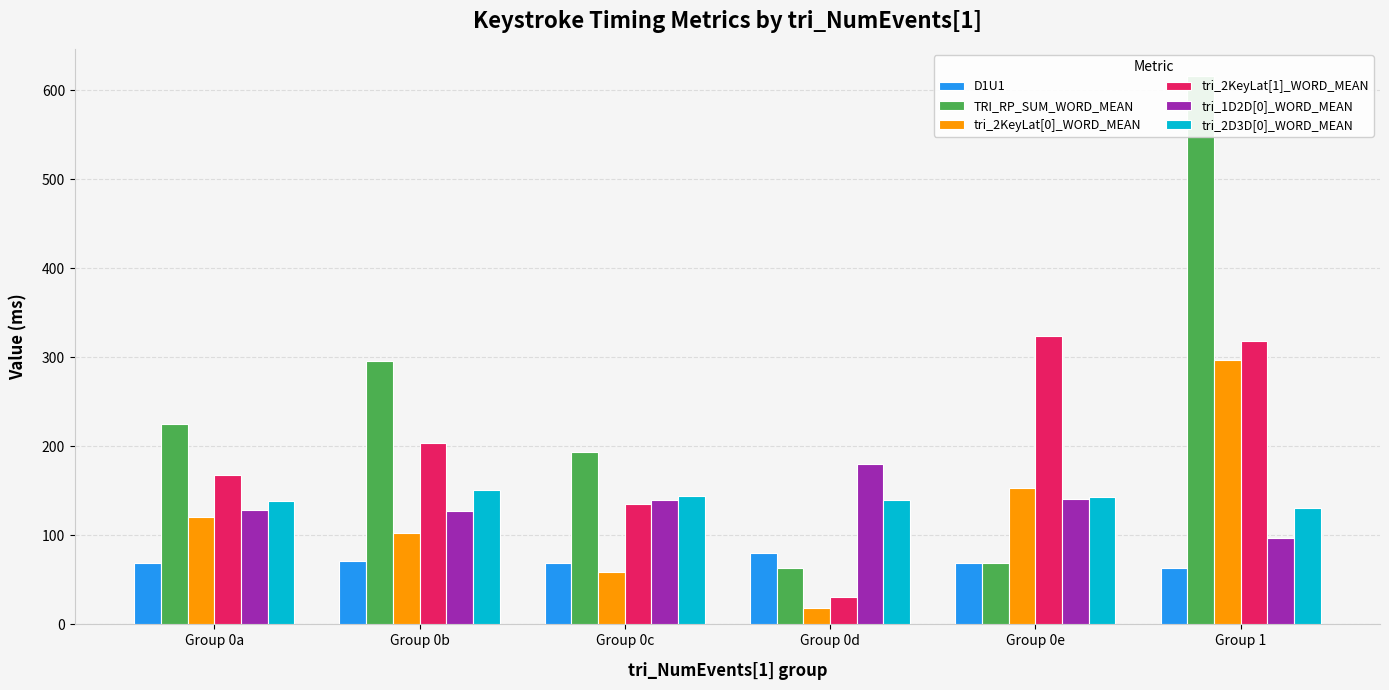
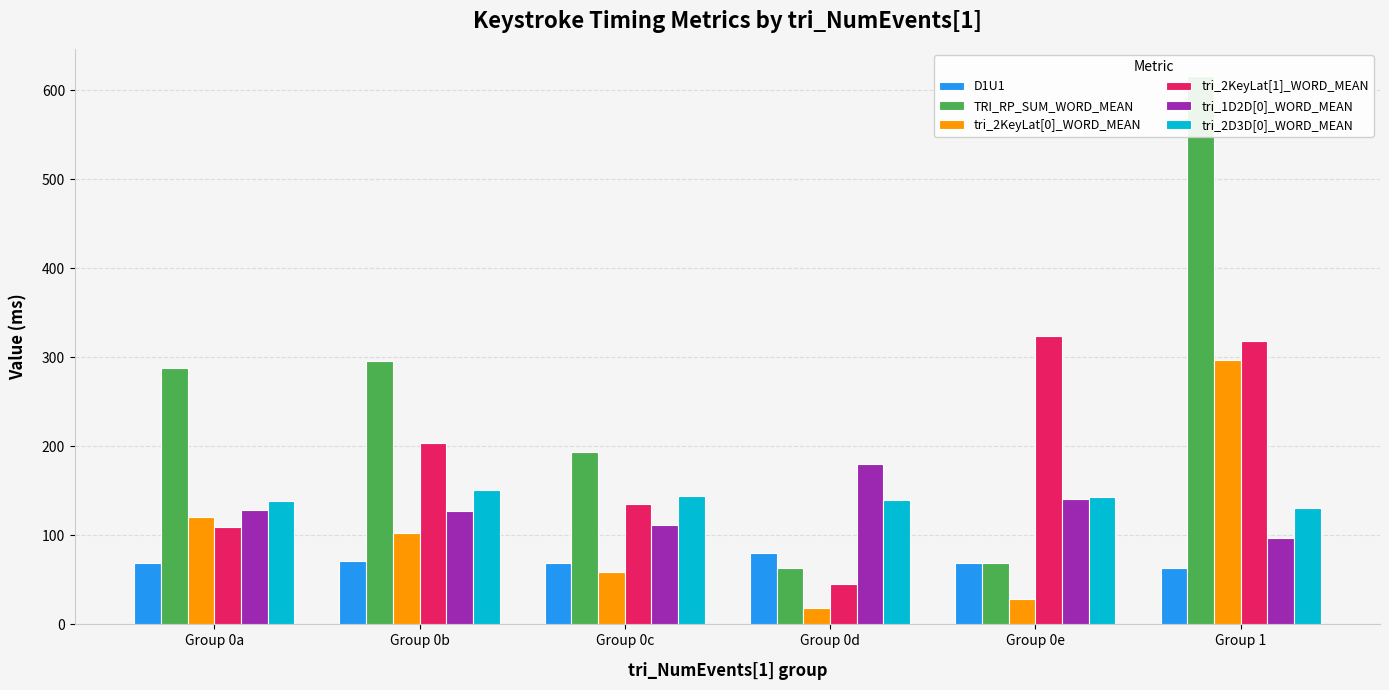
TRI_RP_SUM_WORD_MEAN, Group 0a: 230 -> 290
tri_2KeyLat[1]_WORD_MEAN, Group 0a: 170 -> 110
tri_1D2D[0]_WORD_MEAN, Group 0c: 140 -> 110
tri_2KeyLat[1]_WORD_MEAN, Group 0d: 30 -> 50
tri_2KeyLat[0]_WORD_MEAN, Group 0e: 150 -> 30
